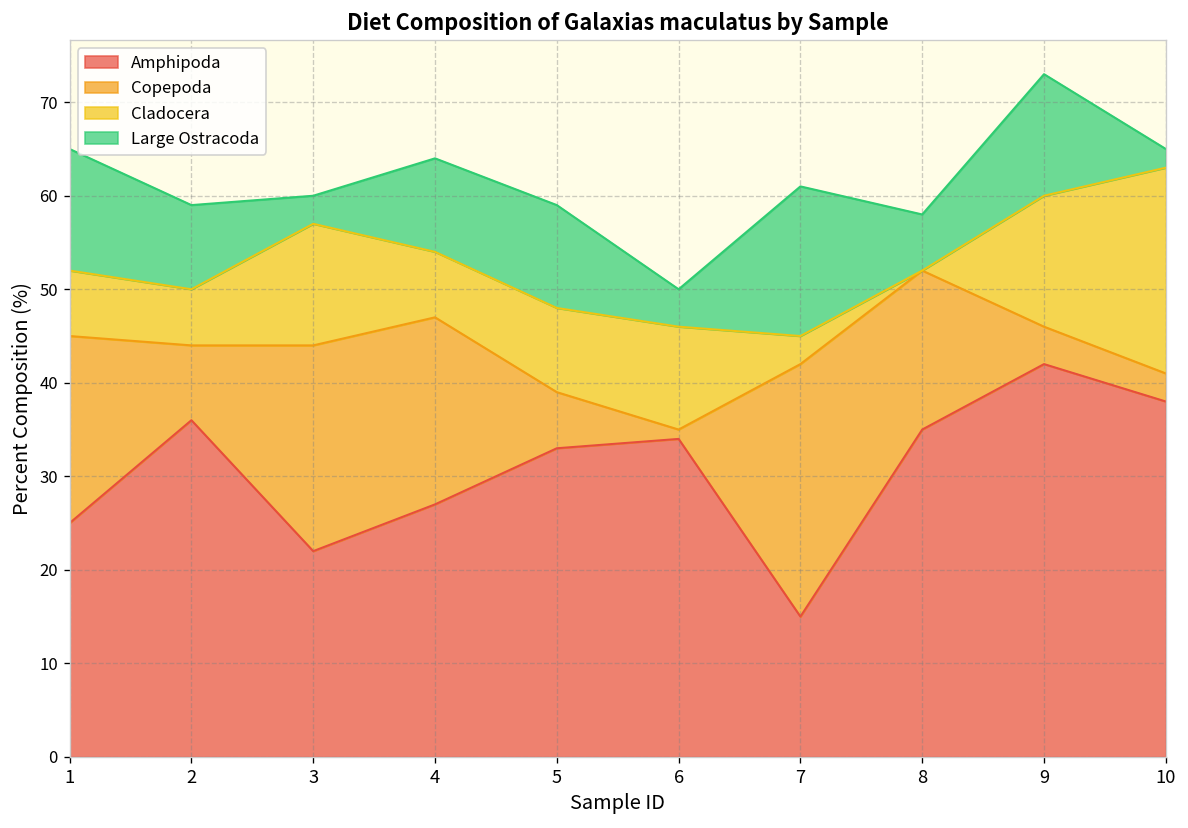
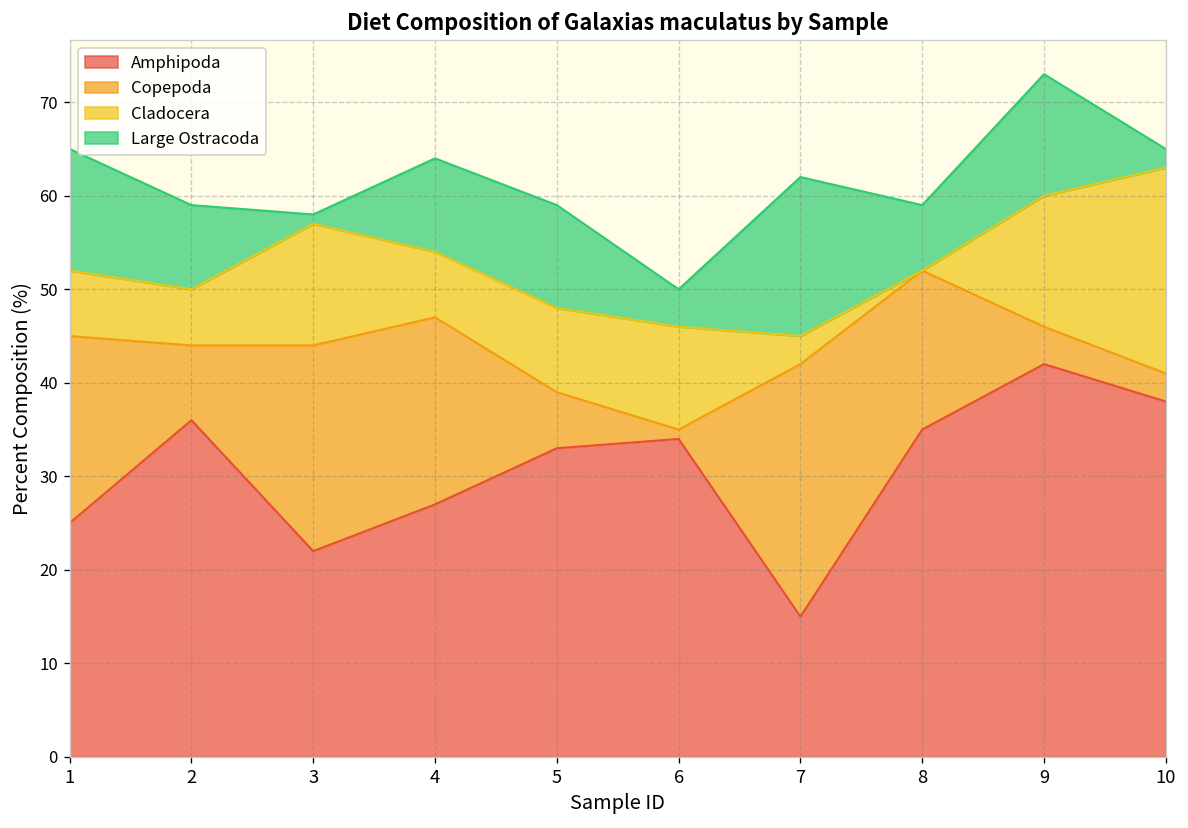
Large Ostracoda, 3: 3 -> 1
Large Ostracoda, 7: 16 -> 17
Large Ostracoda, 8: 6 -> 7
